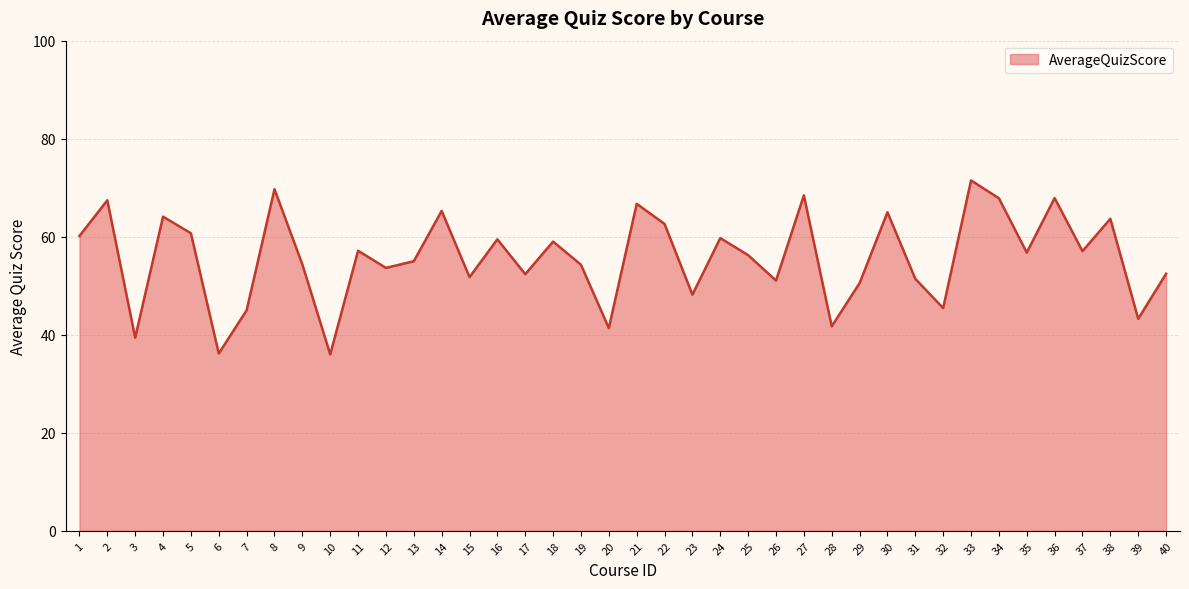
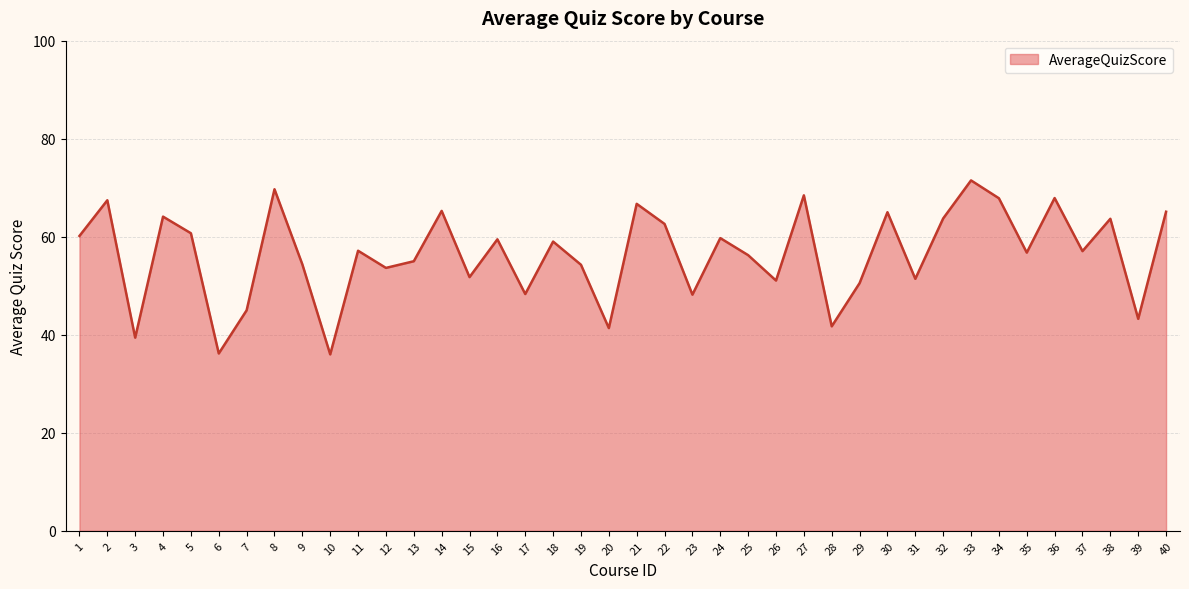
17: 52 -> 48
32: 45 -> 64
40: 52 -> 65
